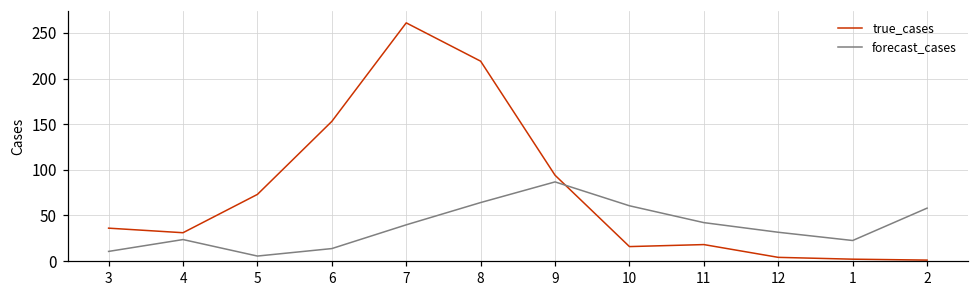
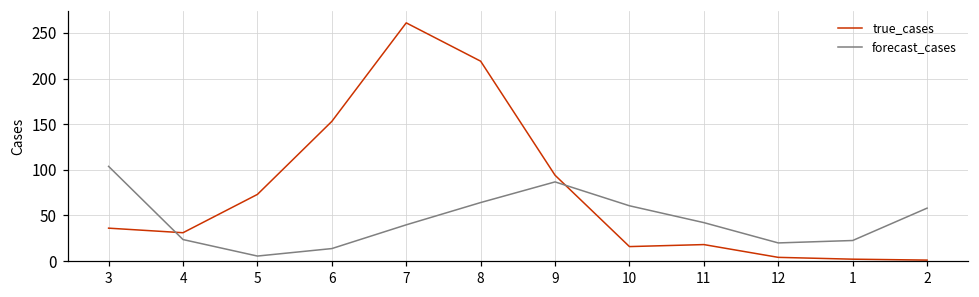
forecast_cases, 3: 10 -> 100
forecast_cases, 12: 30 -> 20
